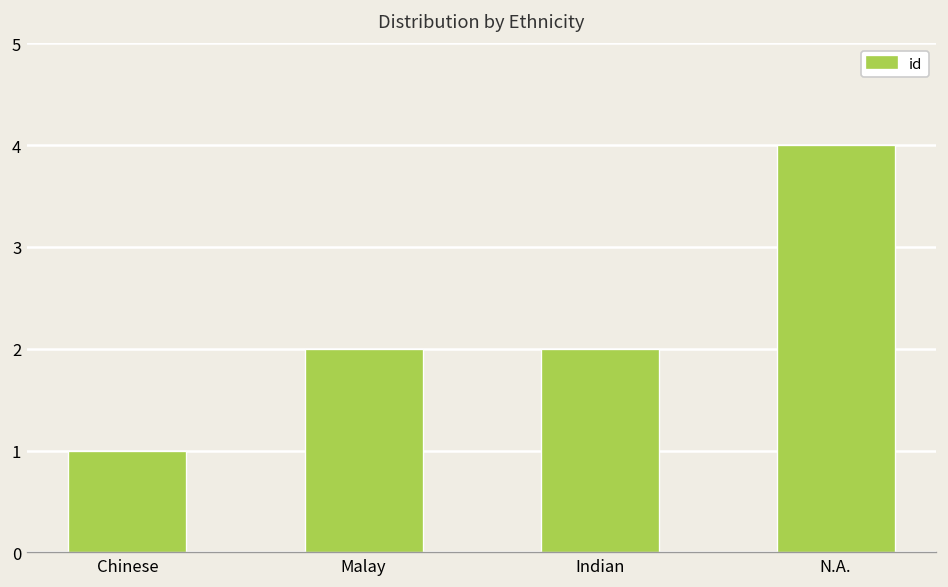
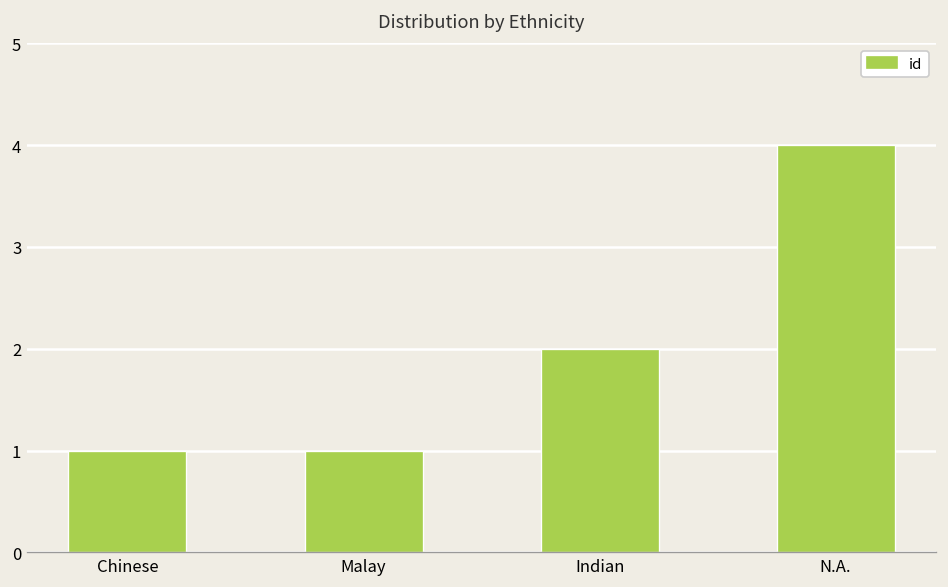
Malay: 2 -> 1
